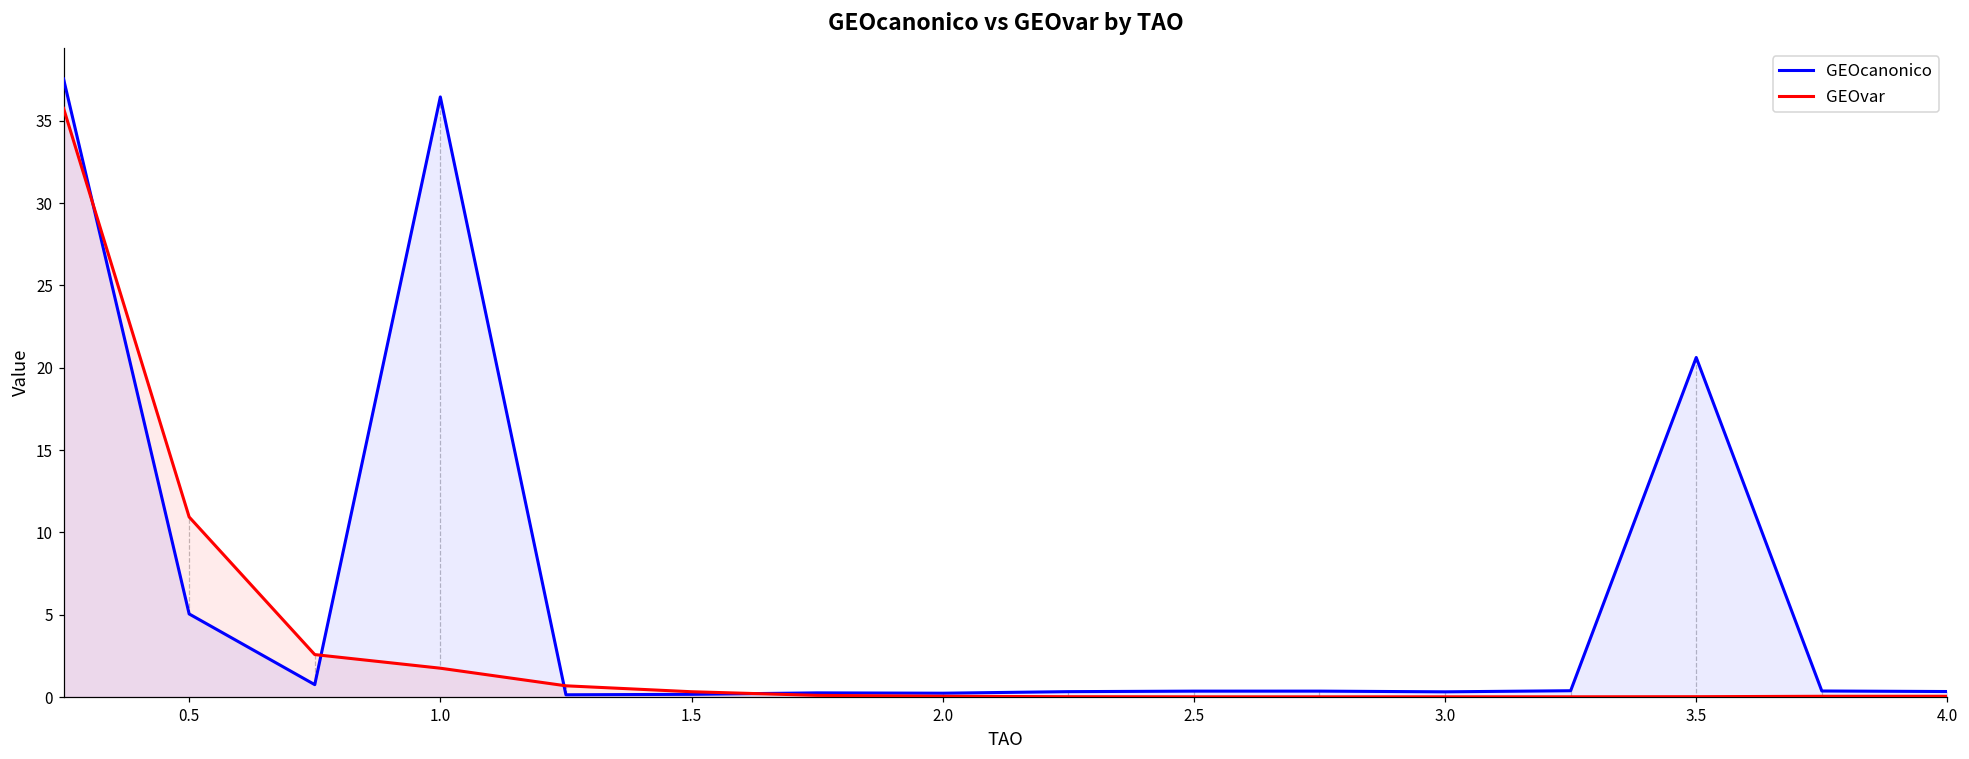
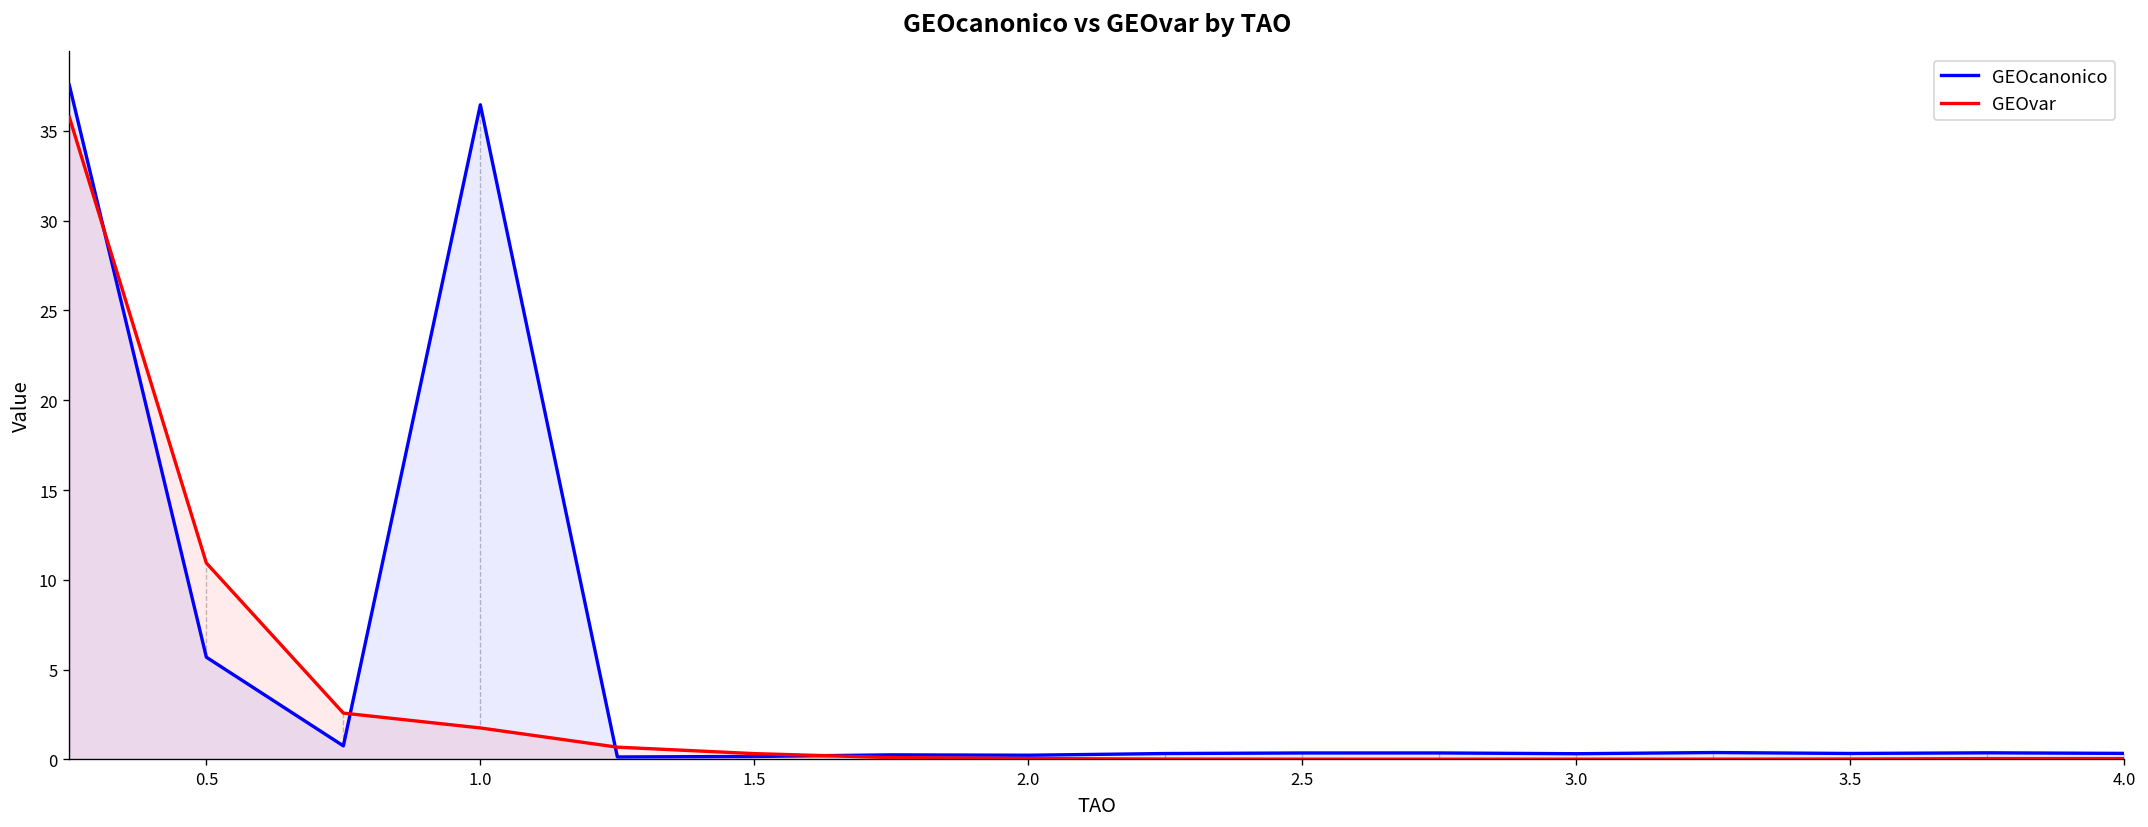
GEOcanonico, 0.5: 5.1 -> 5.7
GEOcanonico, 3.5: 20.6 -> 0.3
